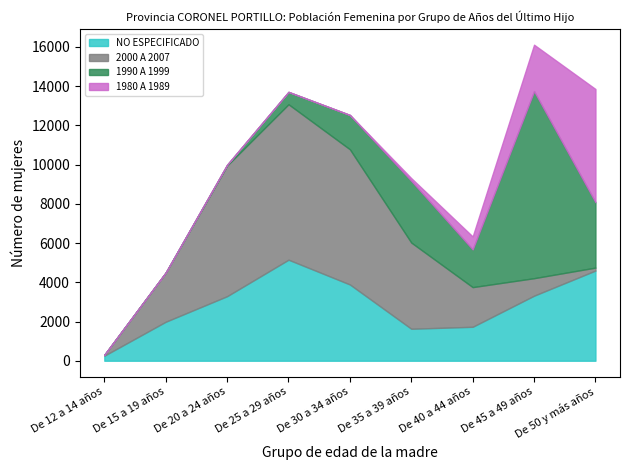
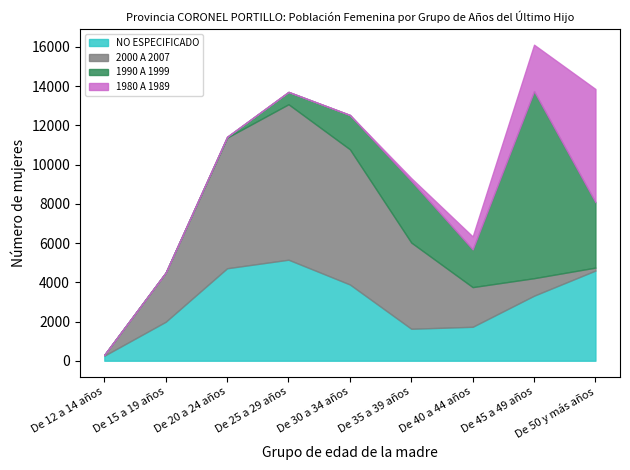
NO ESPECIFICADO, De 20 a 24 años: 3300 -> 4700
